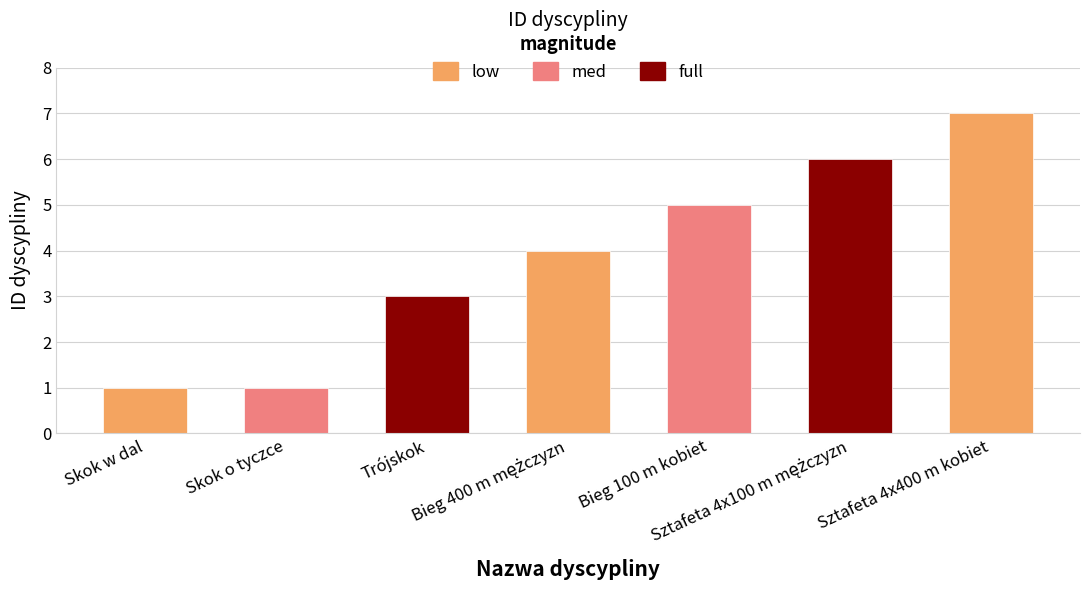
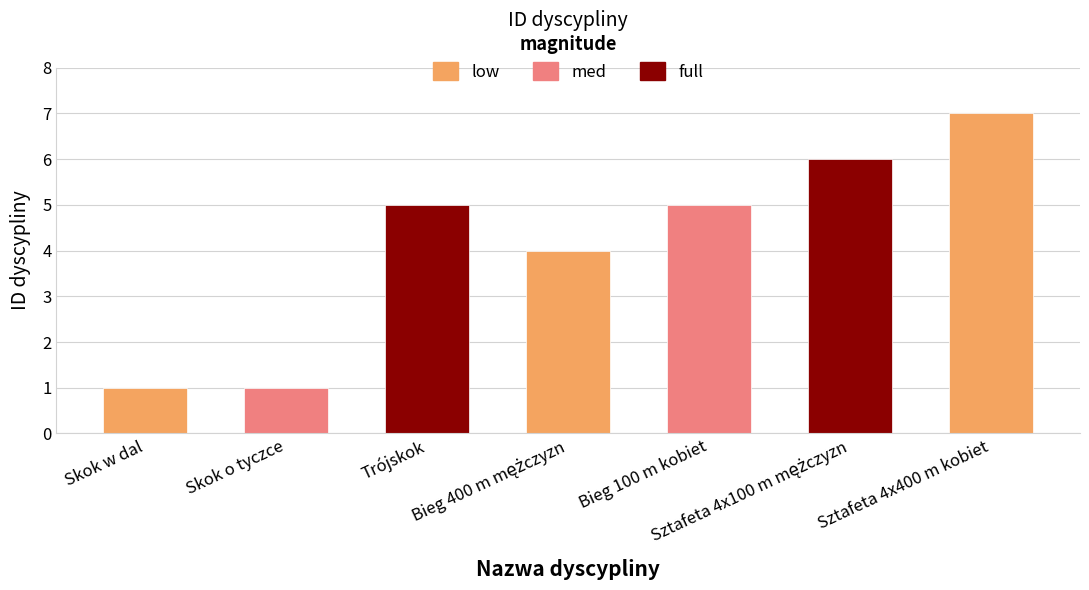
Trójskok: 3 -> 5
